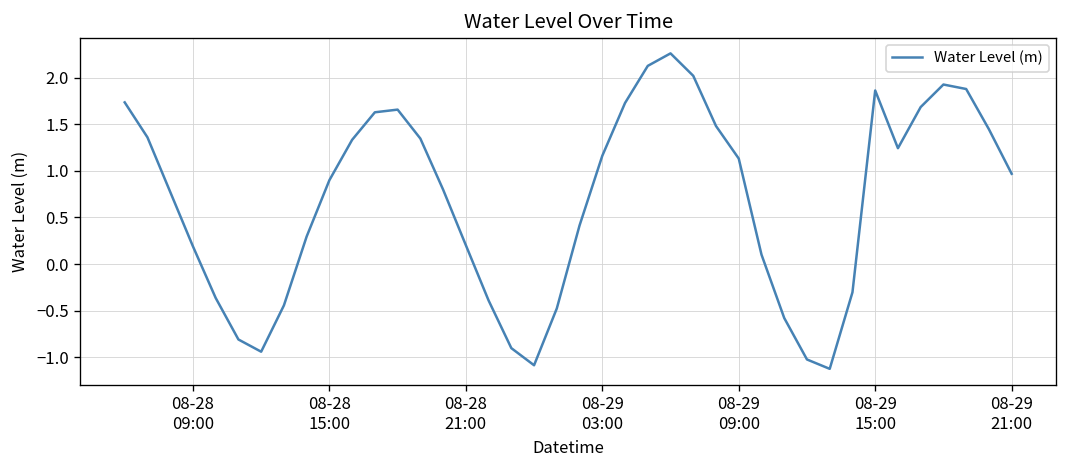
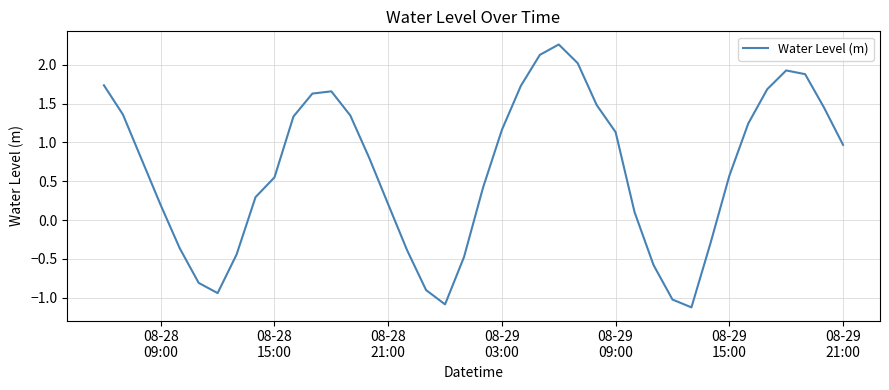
08-28 15:00: 0.9 -> 0.5
08-29 15:00: 1.9 -> 0.6
